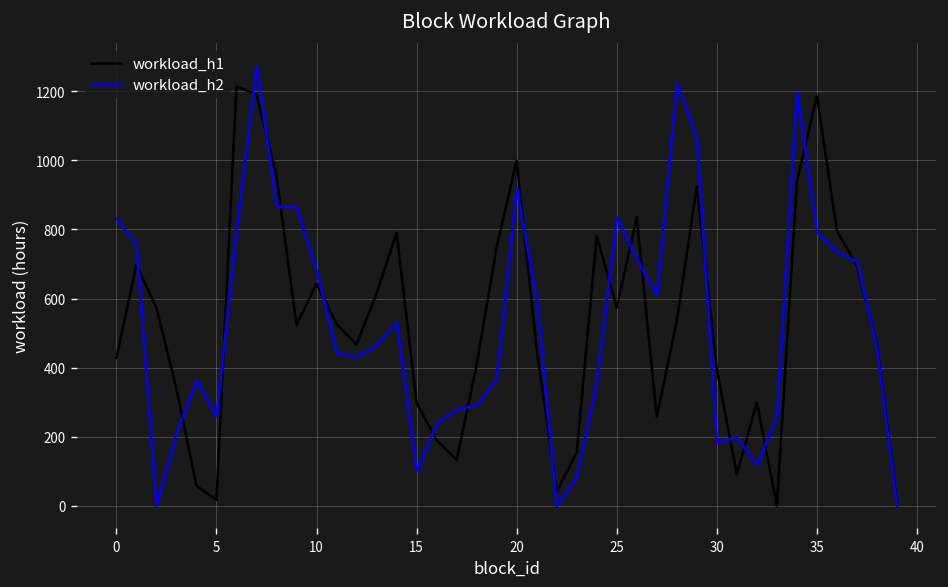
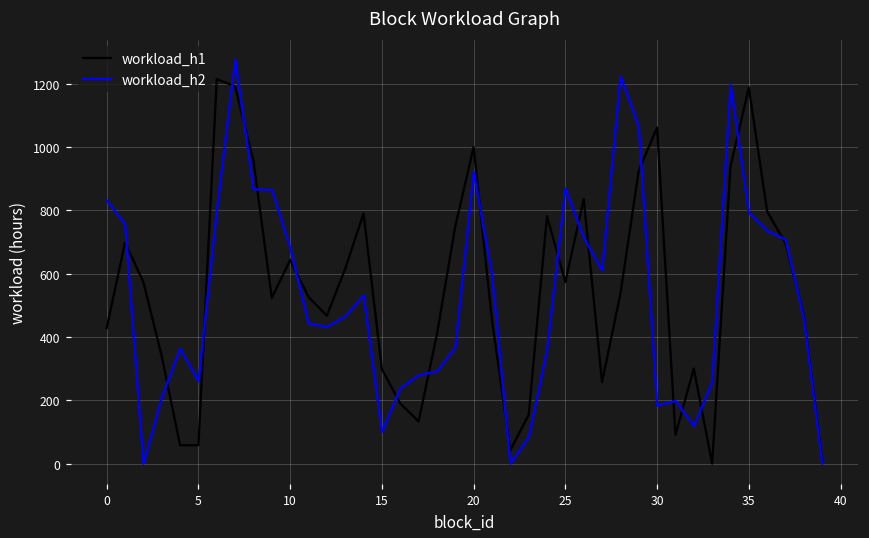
workload_h1, 5: 20 -> 60
workload_h2, 25: 840 -> 870
workload_h1, 30: 400 -> 1060
